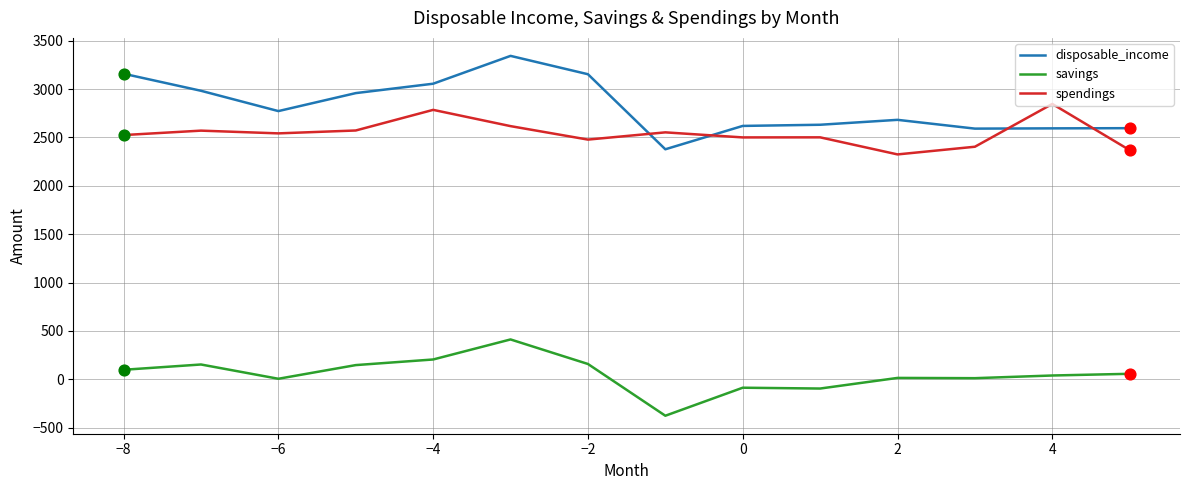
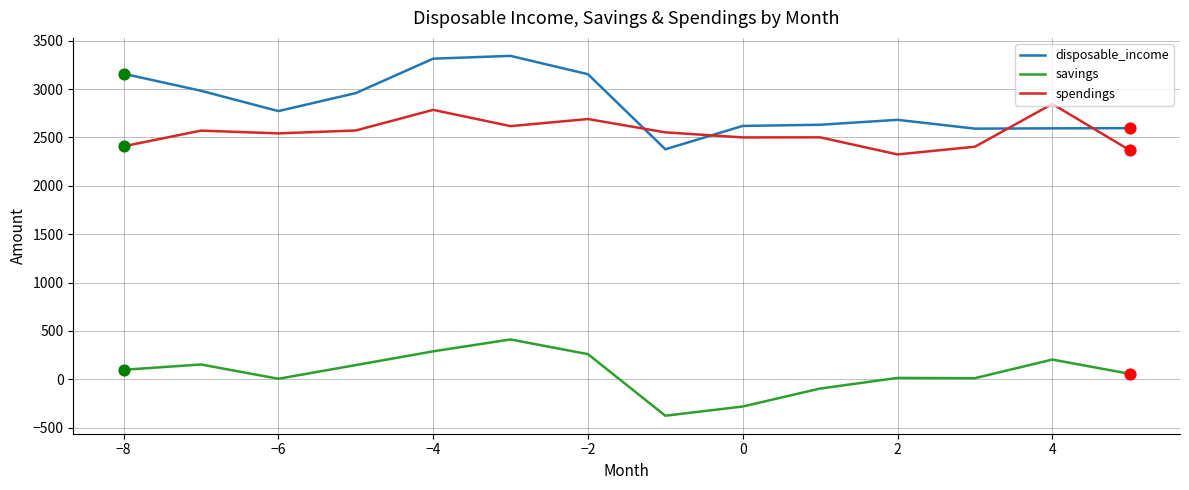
spendings, −8: 2500 -> 2400
disposable_income, −4: 3100 -> 3300
savings, −4: 200 -> 300
savings, −2: 200 -> 300
spendings, −2: 2500 -> 2700
savings, 0: -100 -> -300
savings, 4: 0 -> 200
